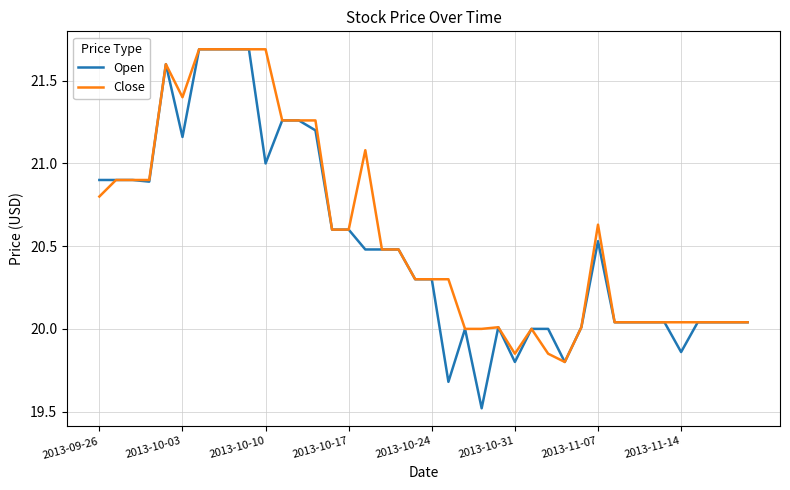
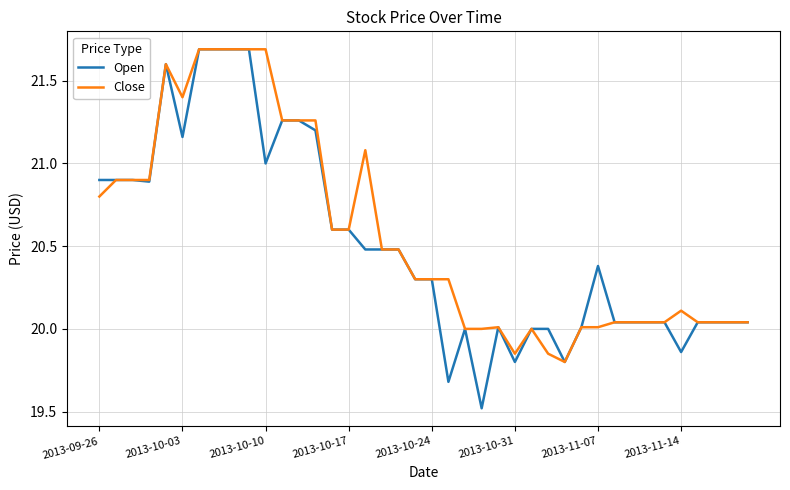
Open, 2013-11-07: 20.53 -> 20.38
Close, 2013-11-07: 20.63 -> 20.01
Close, 2013-11-14: 20.04 -> 20.11
